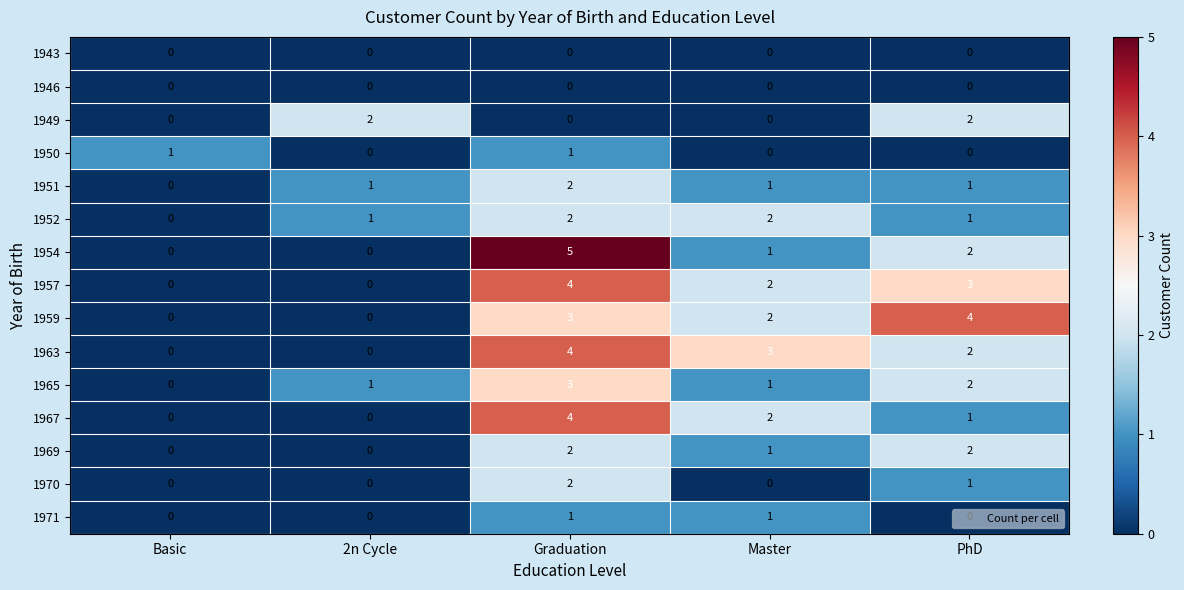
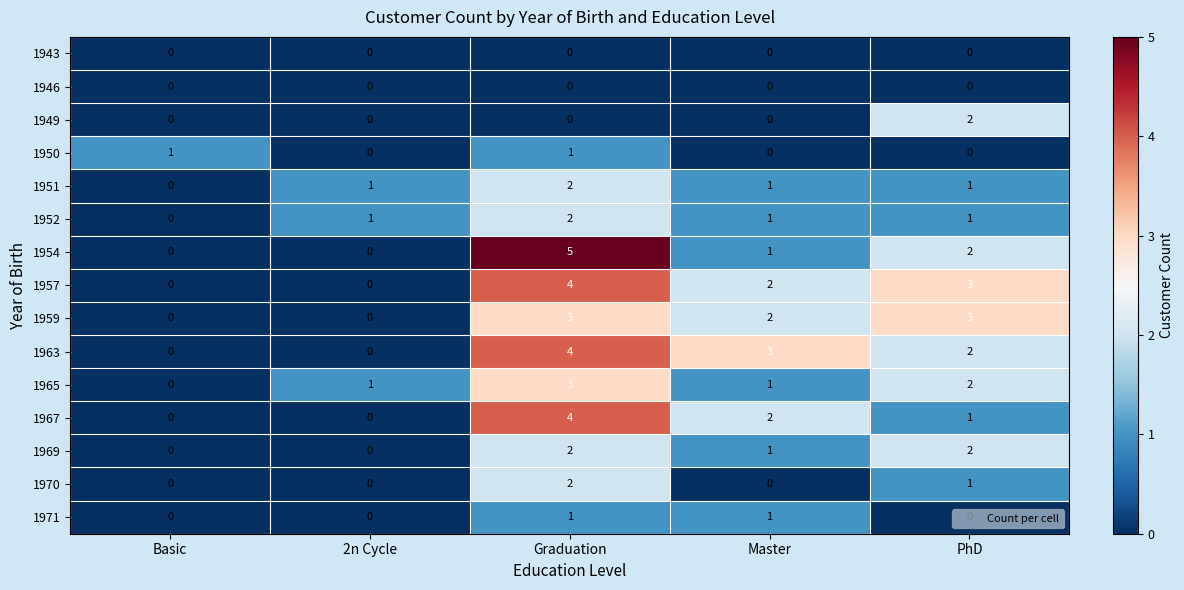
1949, 2n Cycle: 2 -> 0
1952, Master: 2 -> 1
1959, PhD: 4 -> 3
